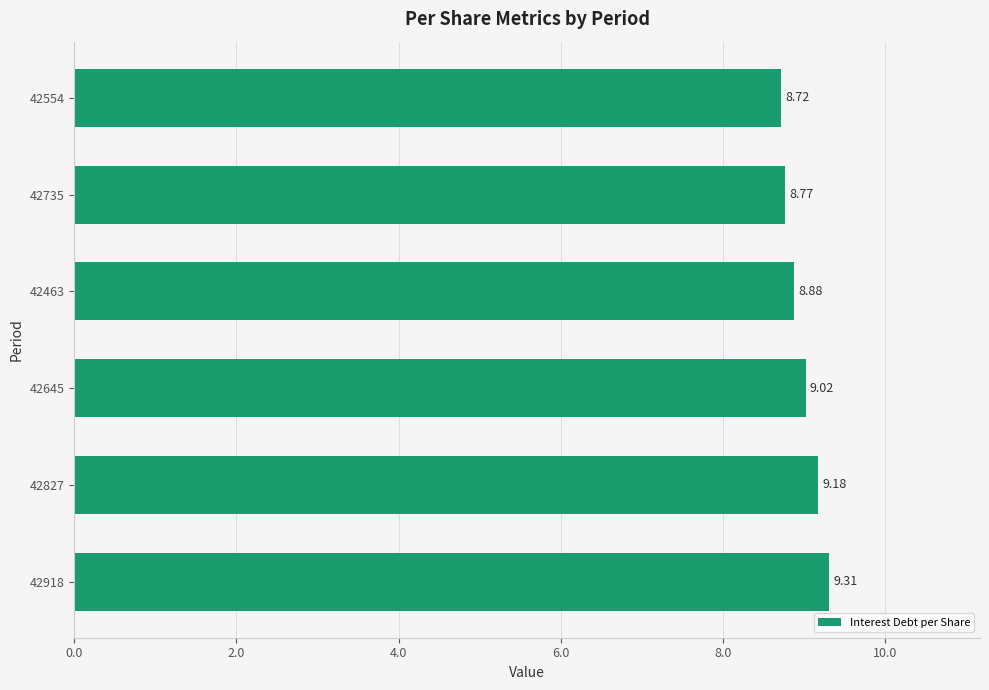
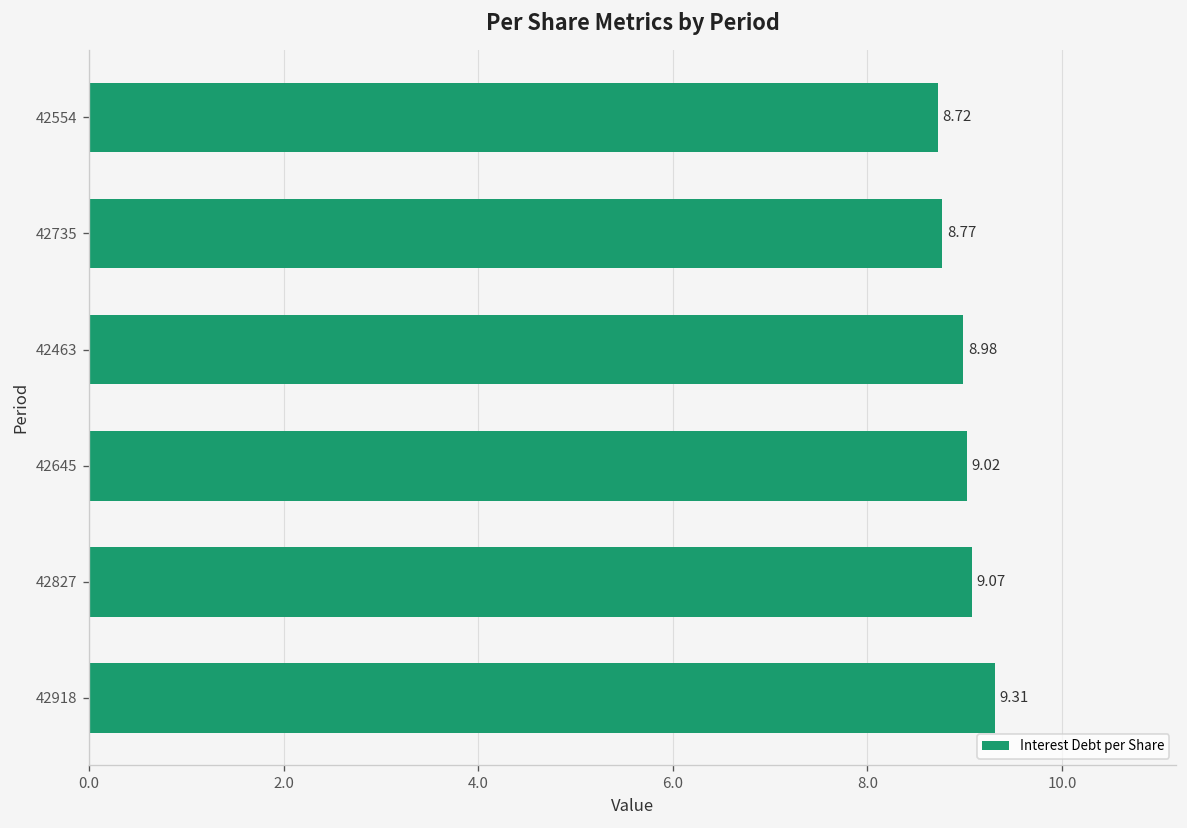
42463: 8.88 -> 8.98
42827: 9.18 -> 9.07
